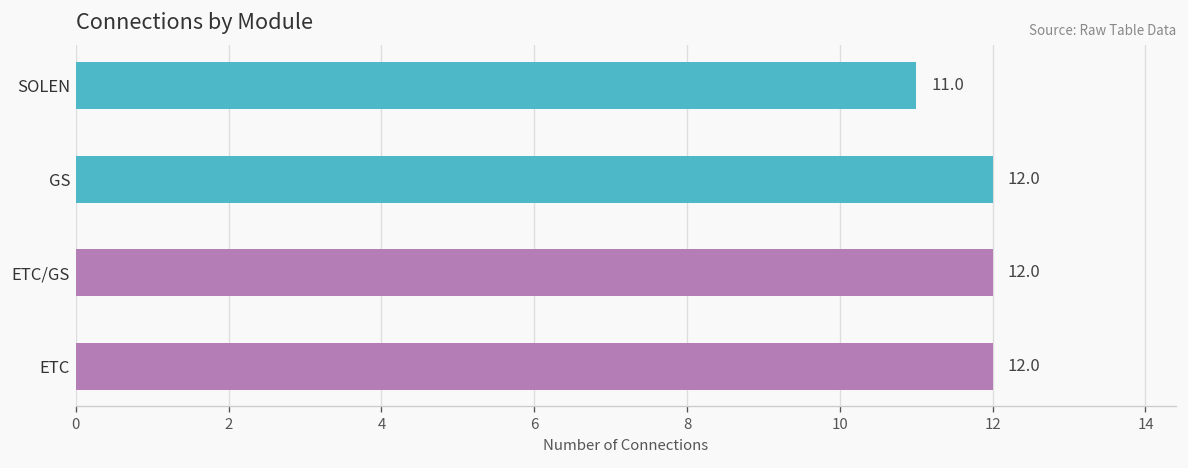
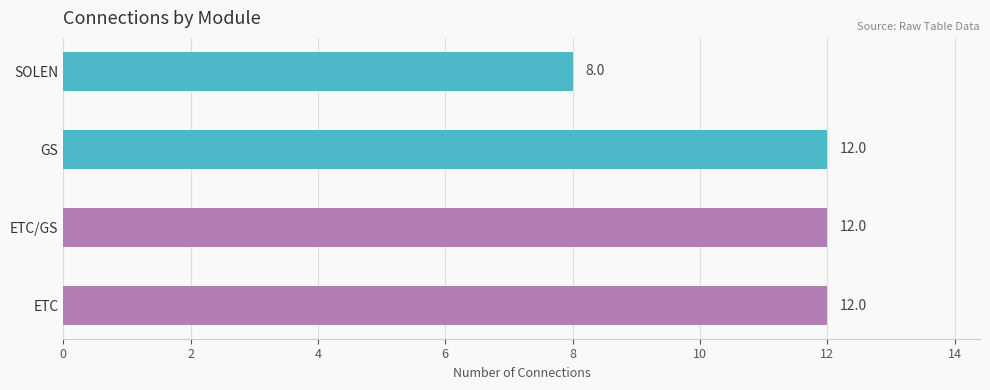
SOLEN: 11.0 -> 8.0
